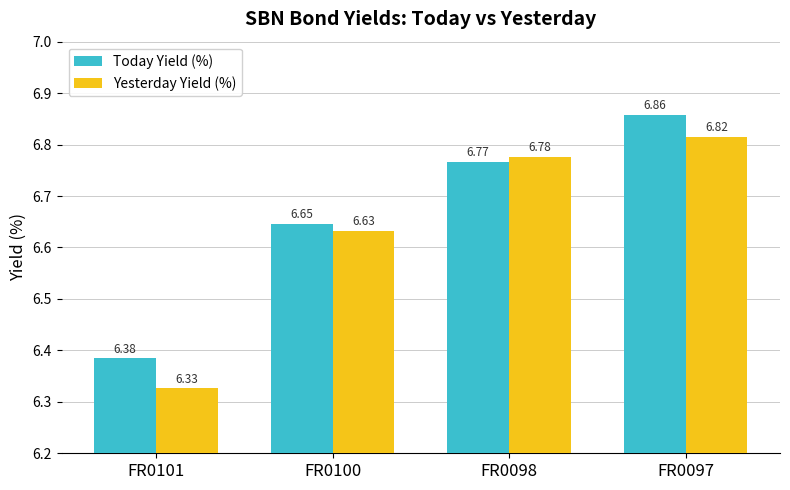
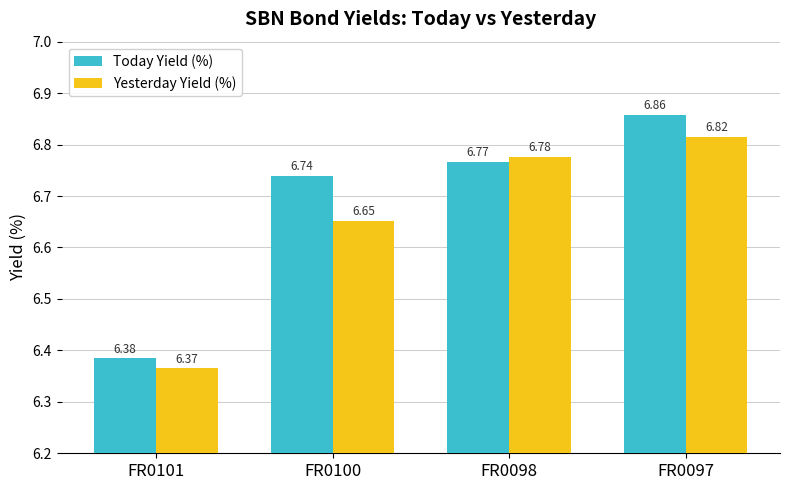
Yesterday Yield (%), FR0101: 6.33 -> 6.37
Today Yield (%), FR0100: 6.65 -> 6.74
Yesterday Yield (%), FR0100: 6.63 -> 6.65
